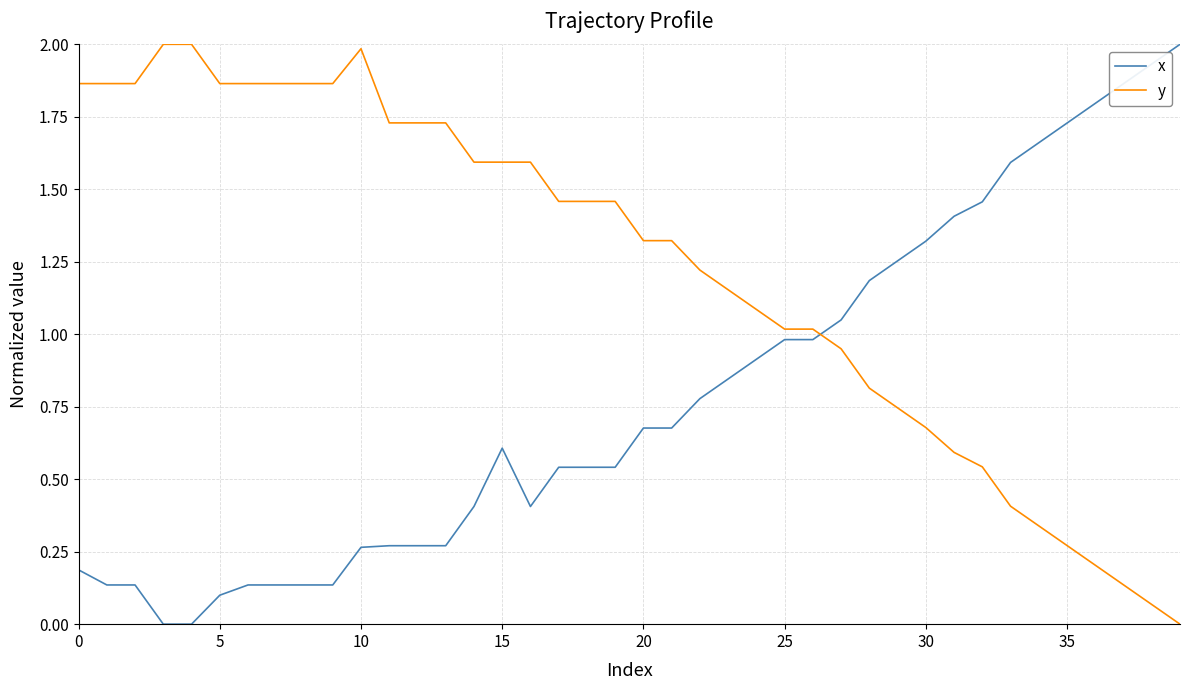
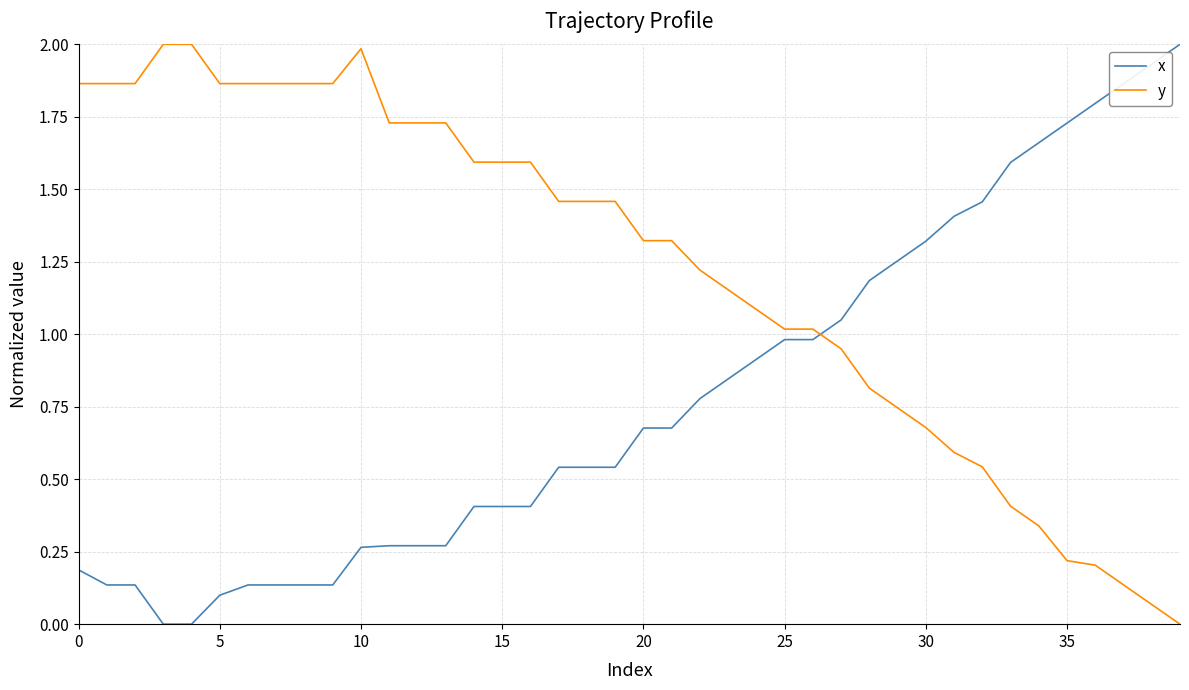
x, 15: 0.61 -> 0.41
y, 35: 0.27 -> 0.22
